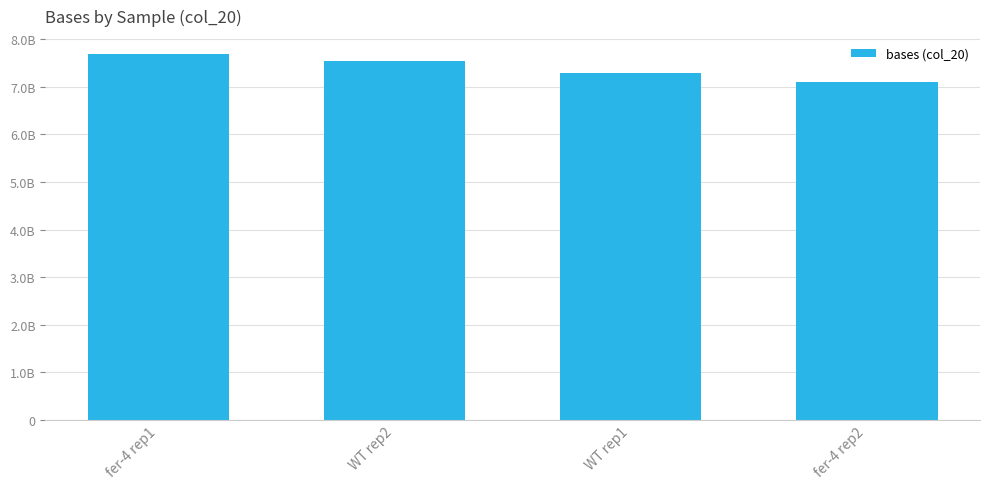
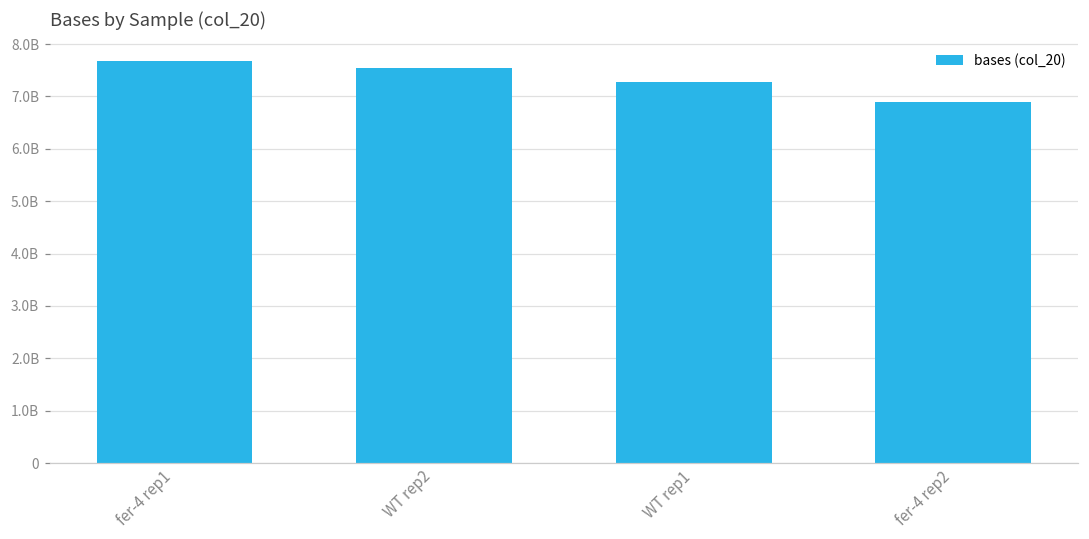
fer-4 rep2: 7100000000 -> 6900000000
